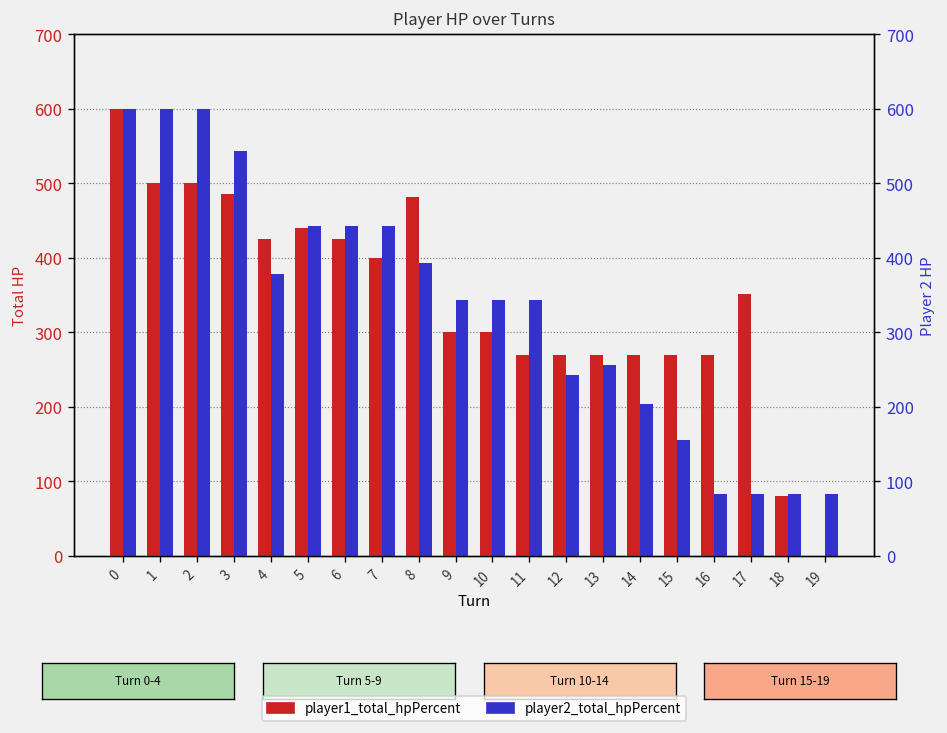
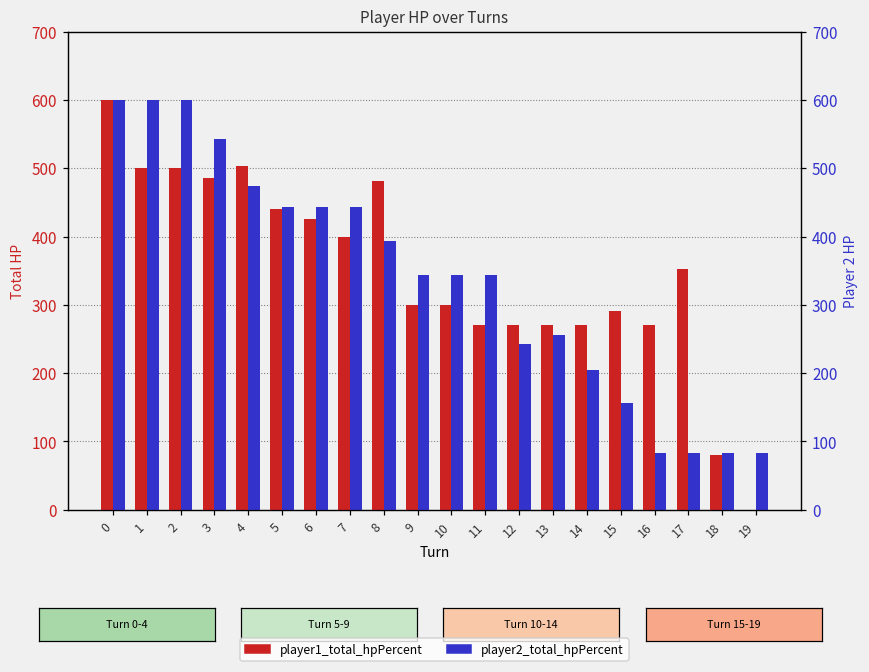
player1_total_hpPercent, 4: 430 -> 500
player2_total_hpPercent, 4: 380 -> 470
player1_total_hpPercent, 15: 270 -> 290
